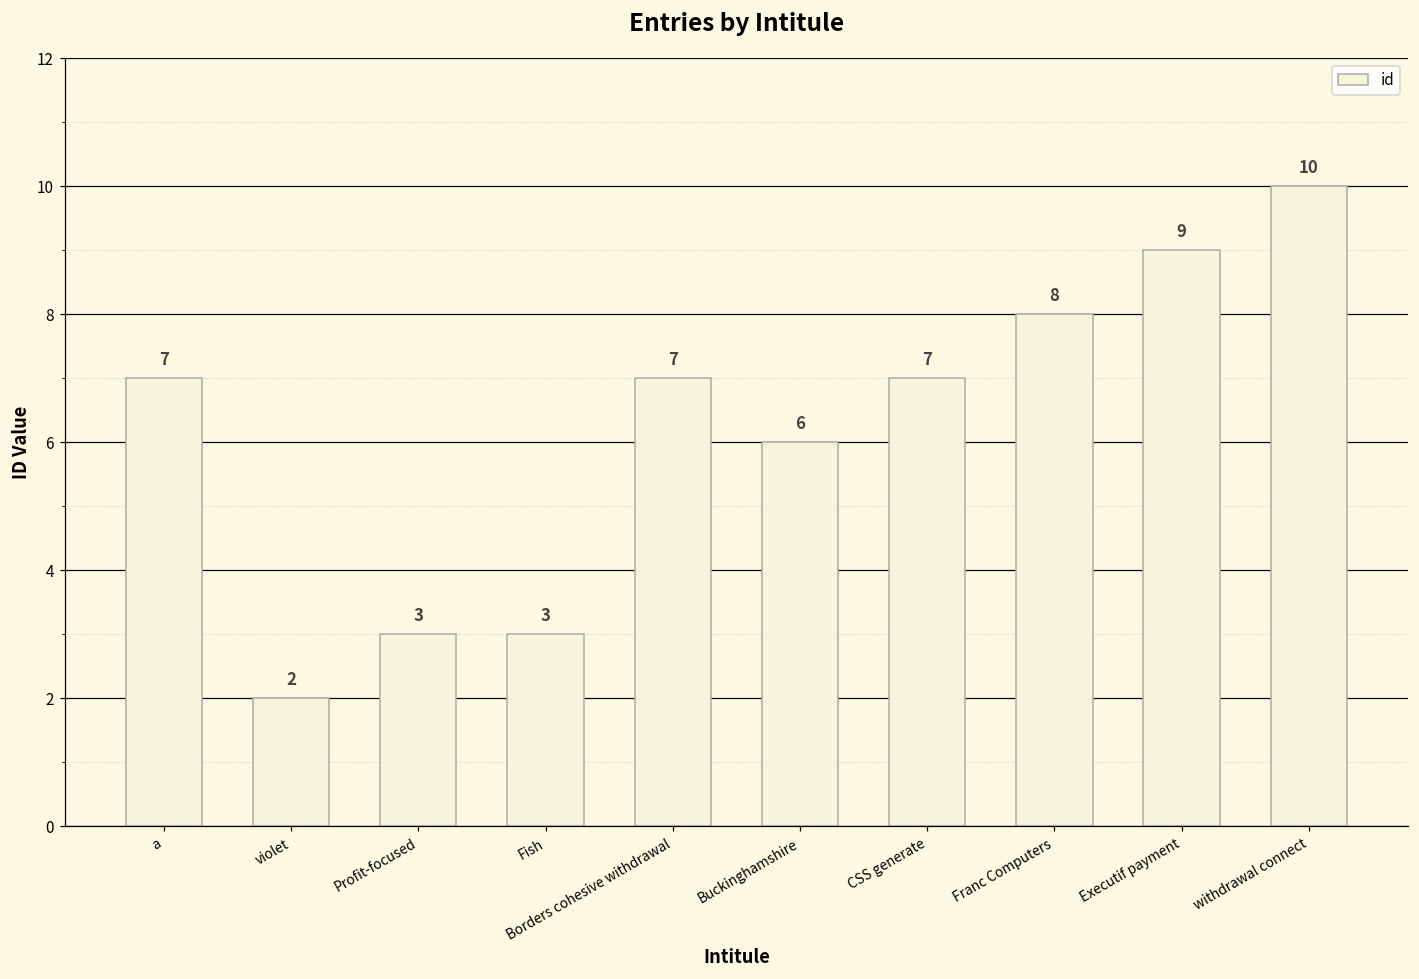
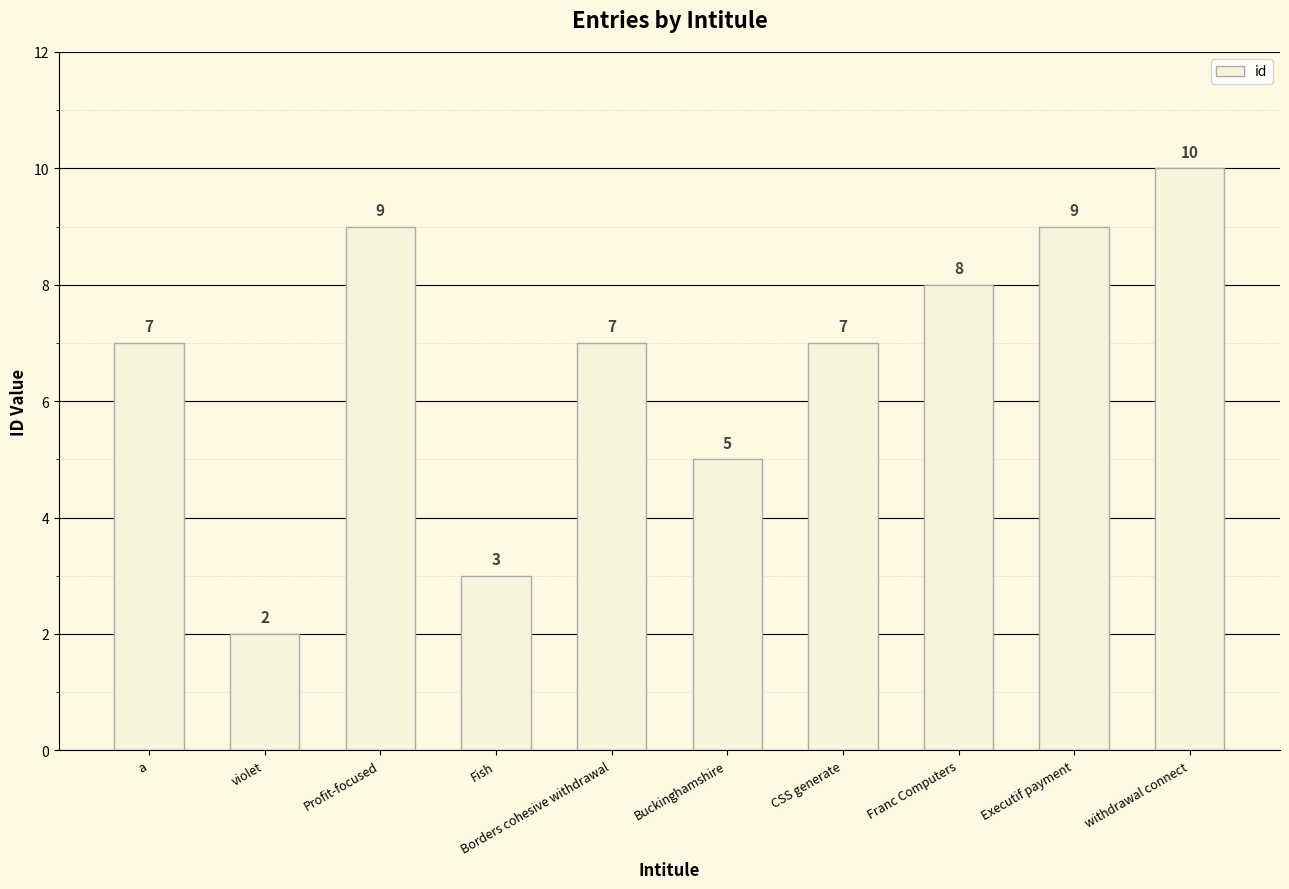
Profit-focused: 3 -> 9
Buckinghamshire: 6 -> 5
